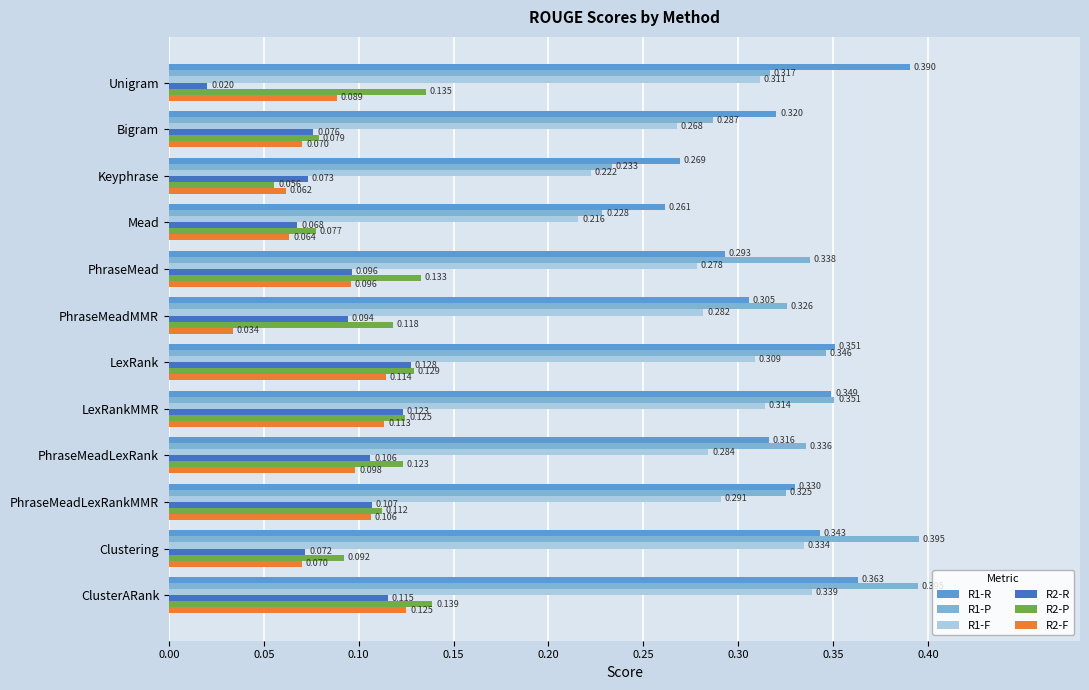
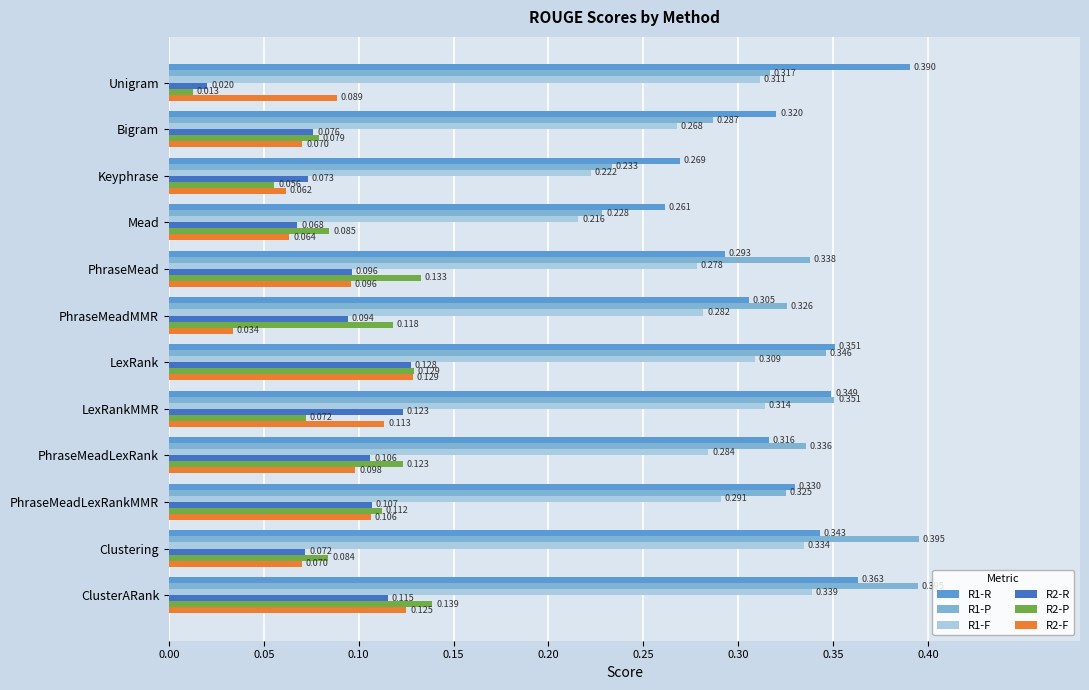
R2-P, Unigram: 0.135 -> 0.013
R2-P, Mead: 0.077 -> 0.085
R2-F, LexRank: 0.114 -> 0.129
R2-P, LexRankMMR: 0.125 -> 0.072
R2-P, Clustering: 0.092 -> 0.084
